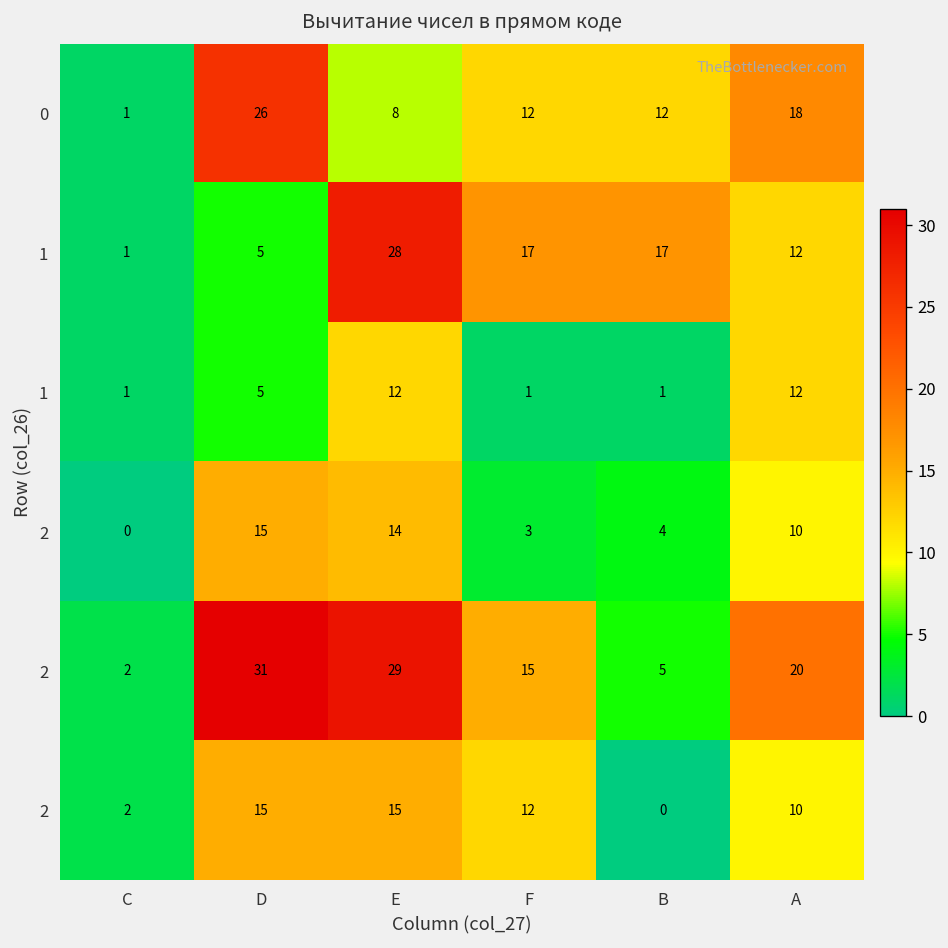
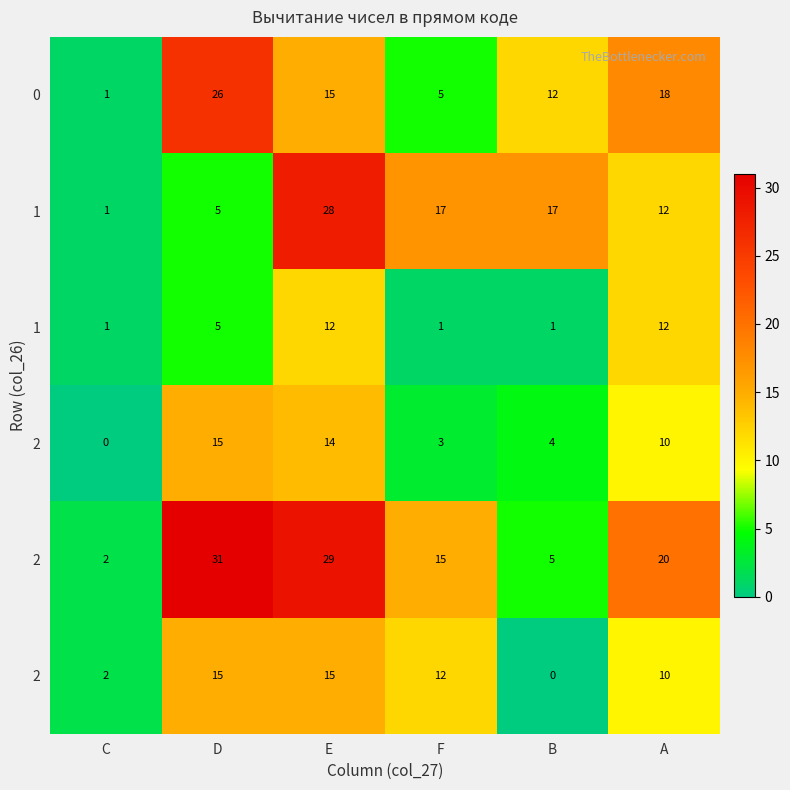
0, E: 8 -> 15
0, F: 12 -> 5
